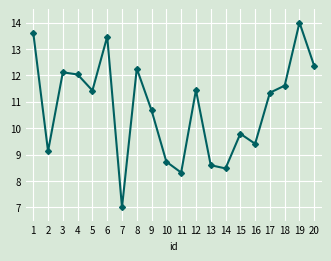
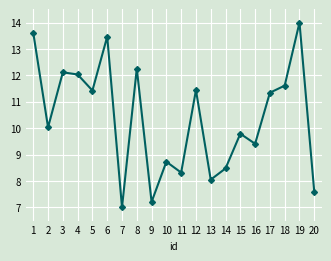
2: 9.1 -> 10.0
9: 10.7 -> 7.2
13: 8.6 -> 8.1
20: 12.4 -> 7.6
